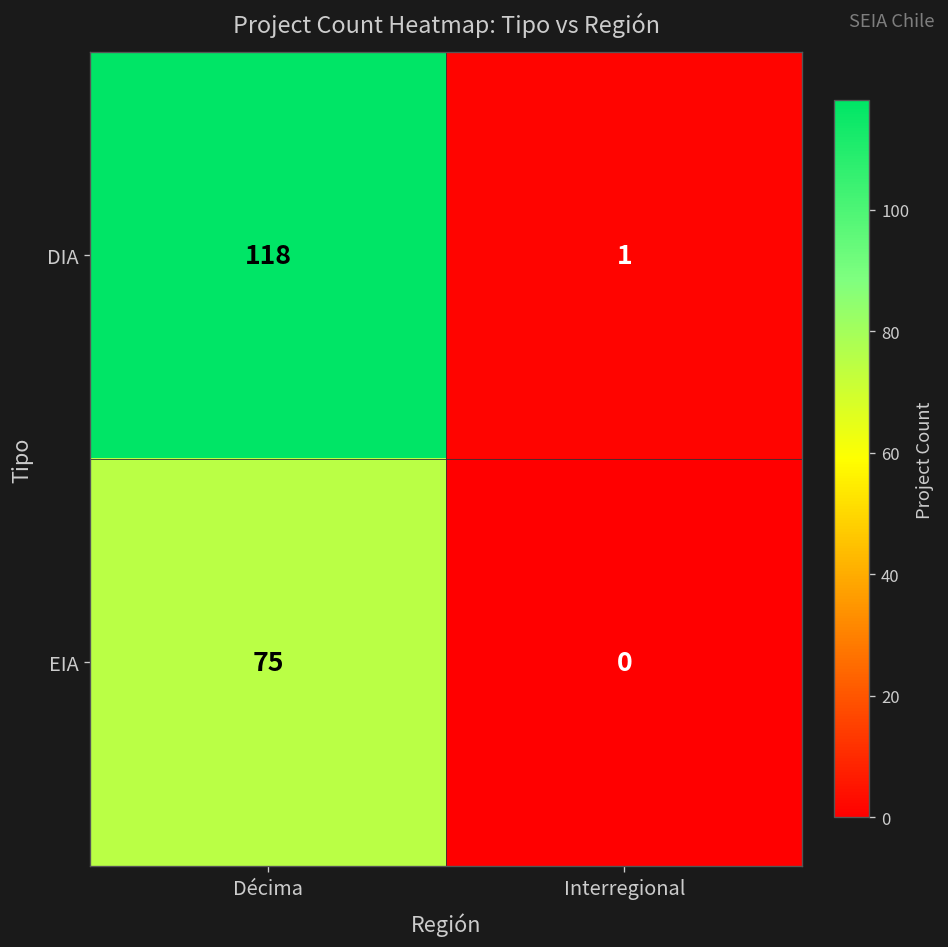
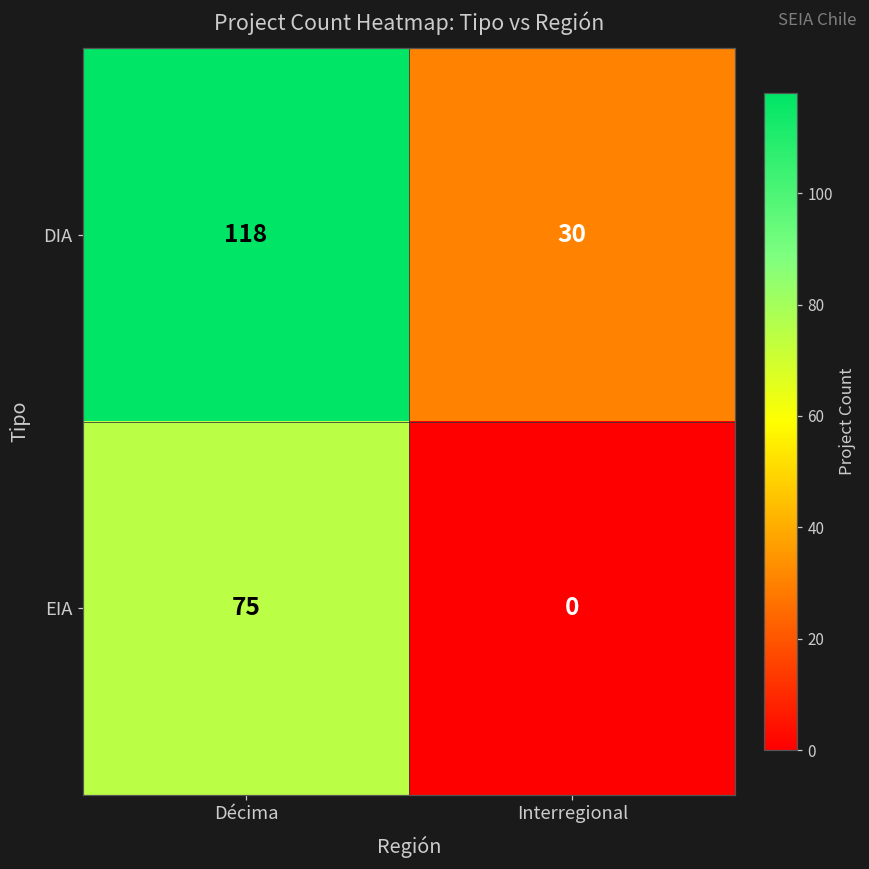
DIA, Interregional: 1 -> 30
